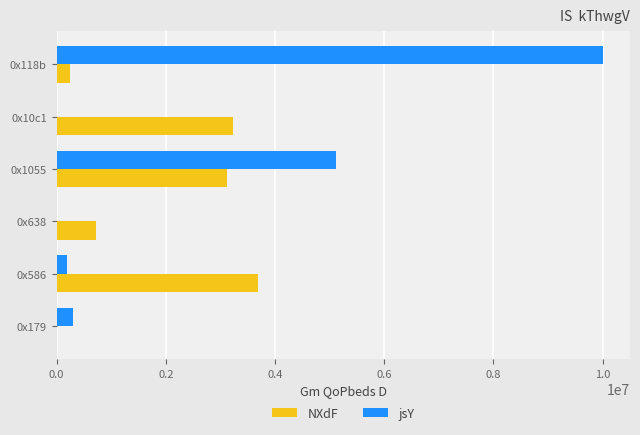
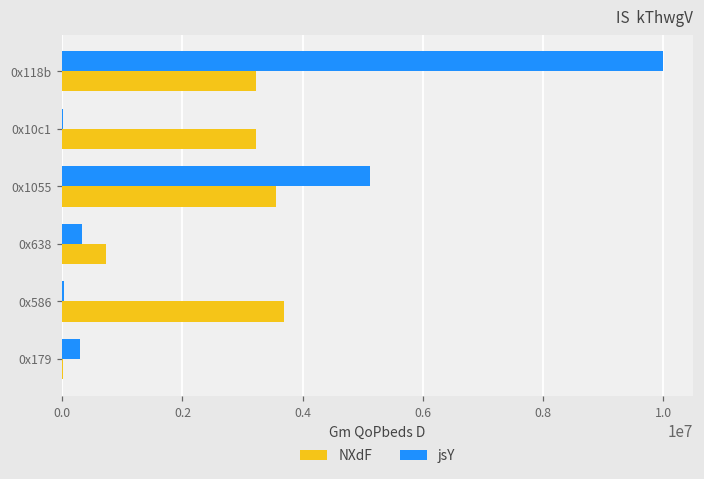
NXdF, 0x118b: 200000 -> 3200000
NXdF, 0x1055: 3100000 -> 3600000
jsY, 0x638: 0 -> 300000
jsY, 0x586: 200000 -> 0
